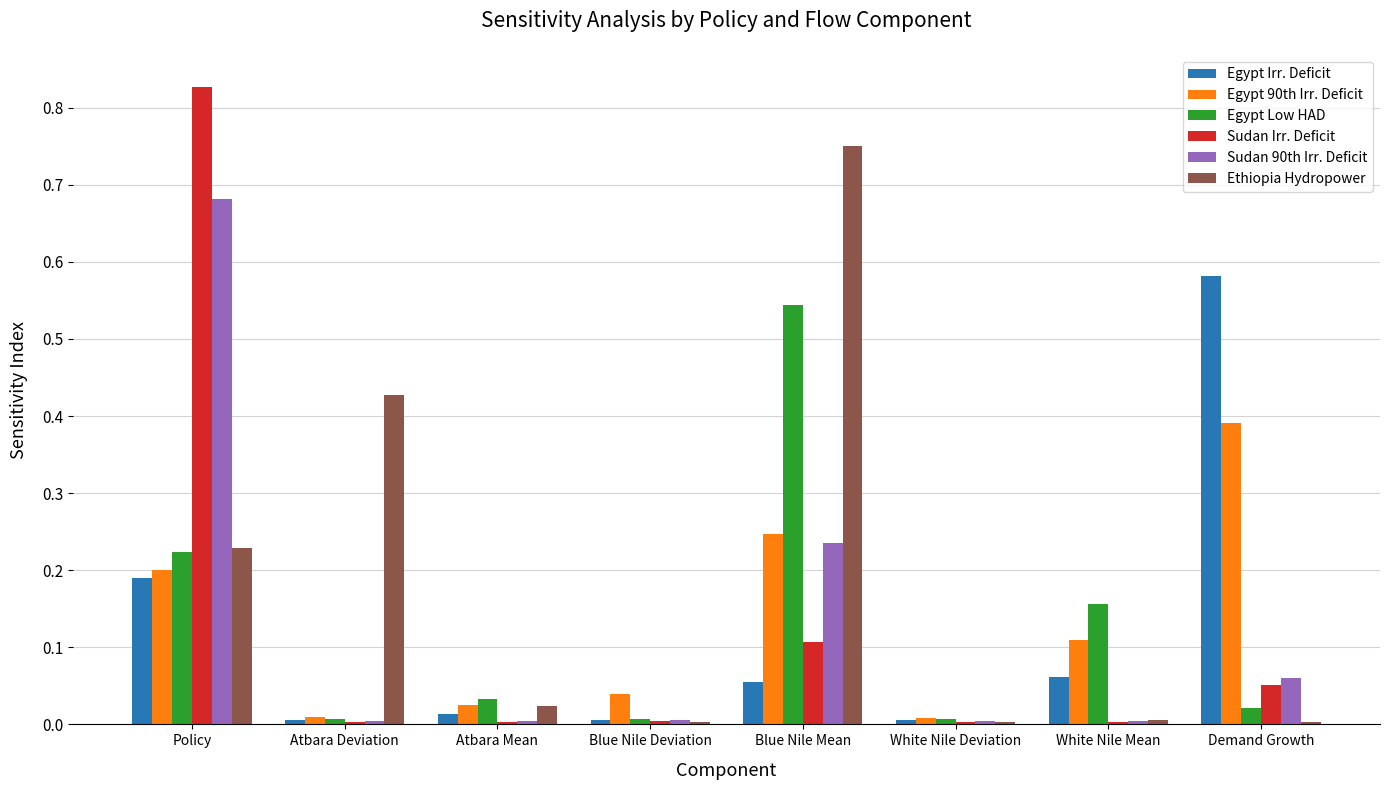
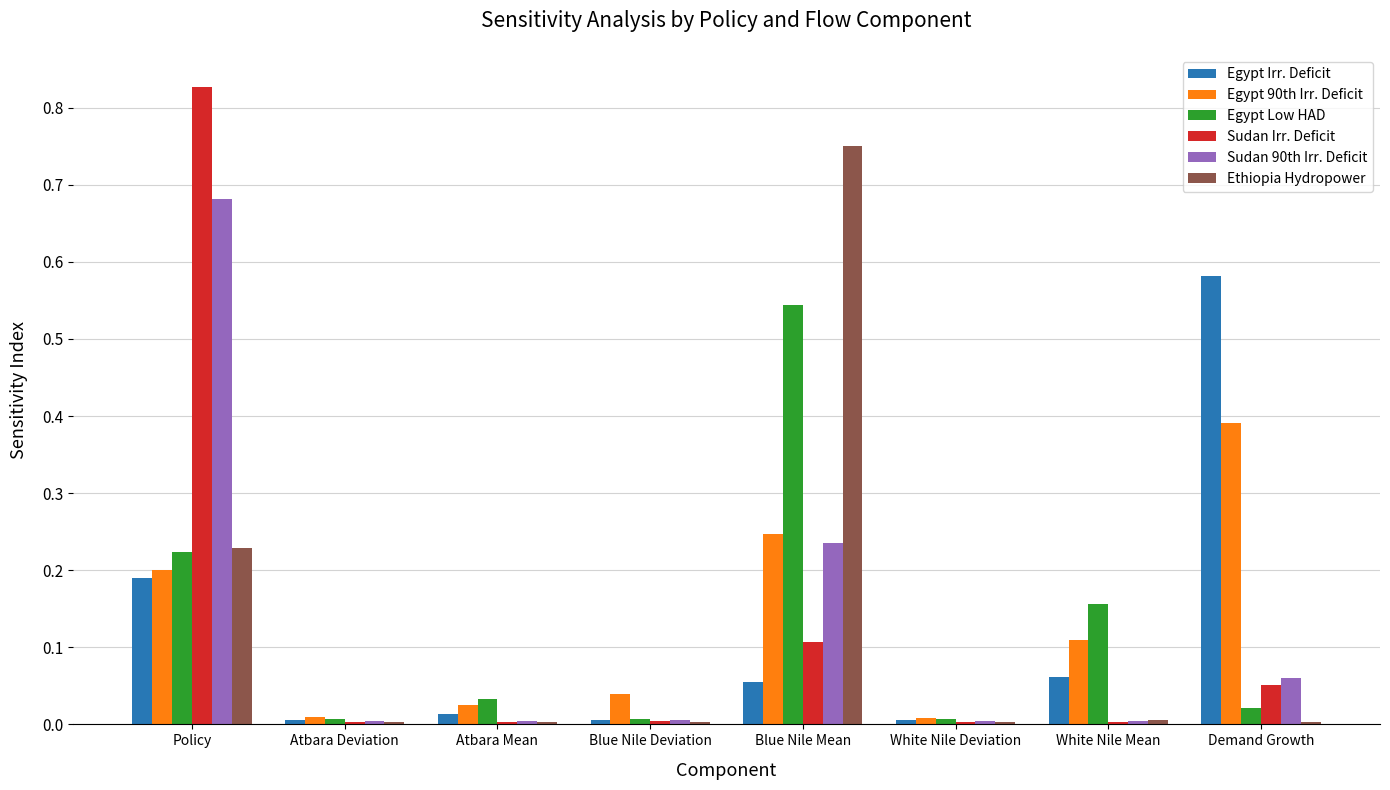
Ethiopia Hydropower, Atbara Deviation: 0.43 -> 0.00
Ethiopia Hydropower, Atbara Mean: 0.02 -> 0.00
